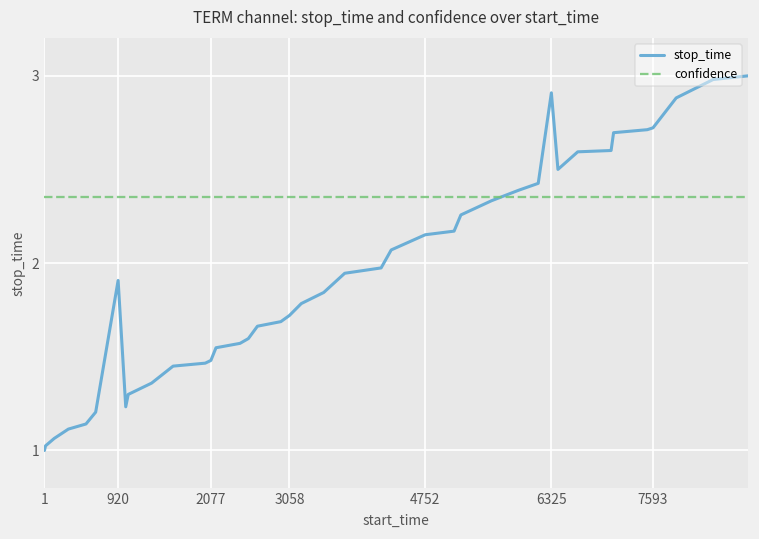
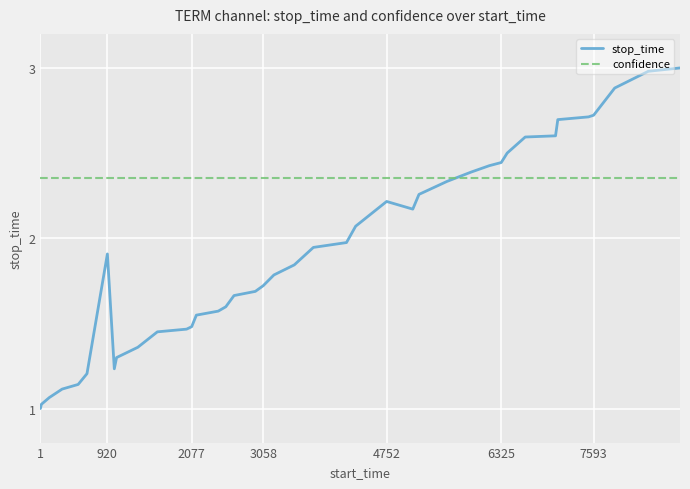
stop_time, 4752: 2.15 -> 2.22
stop_time, 6325: 2.91 -> 2.44
